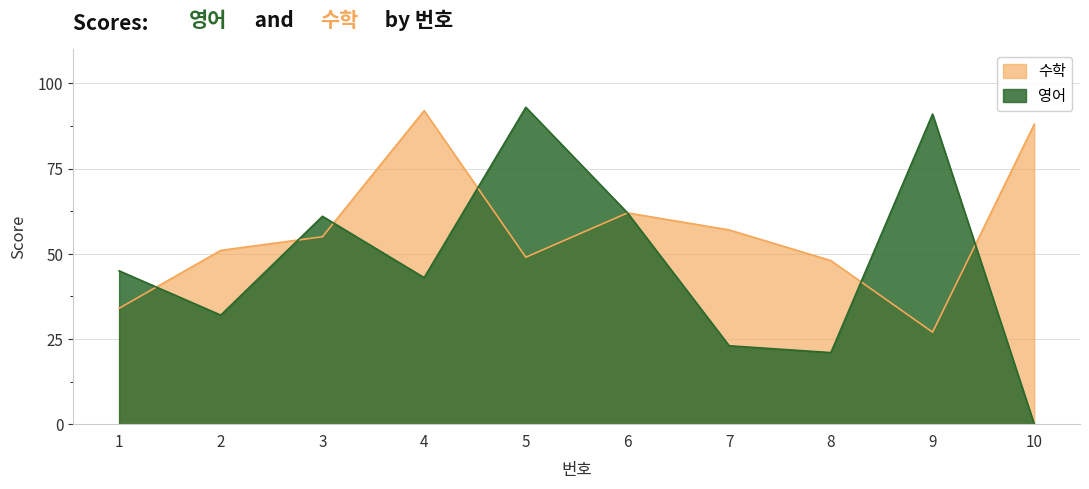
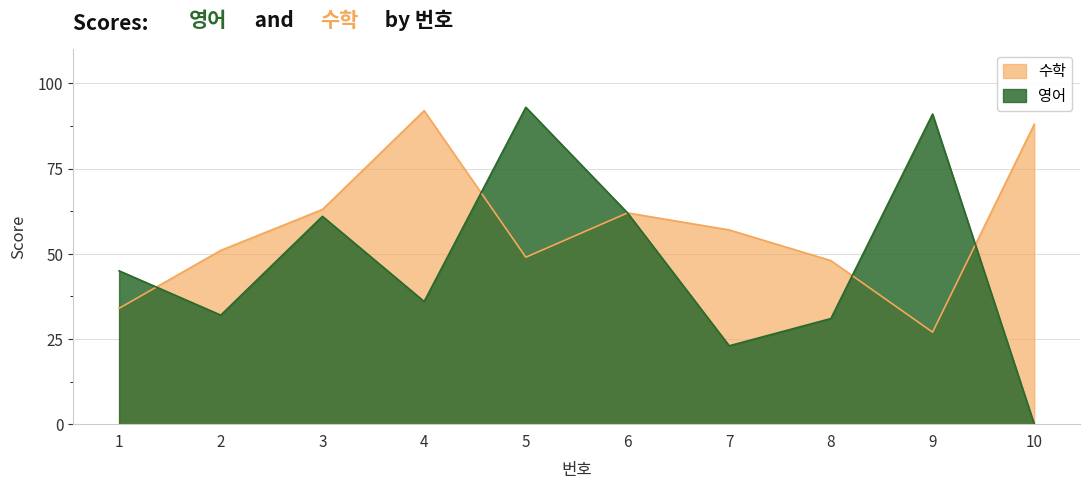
수학, 3: 55 -> 63
영어, 4: 43 -> 36
영어, 8: 21 -> 31
